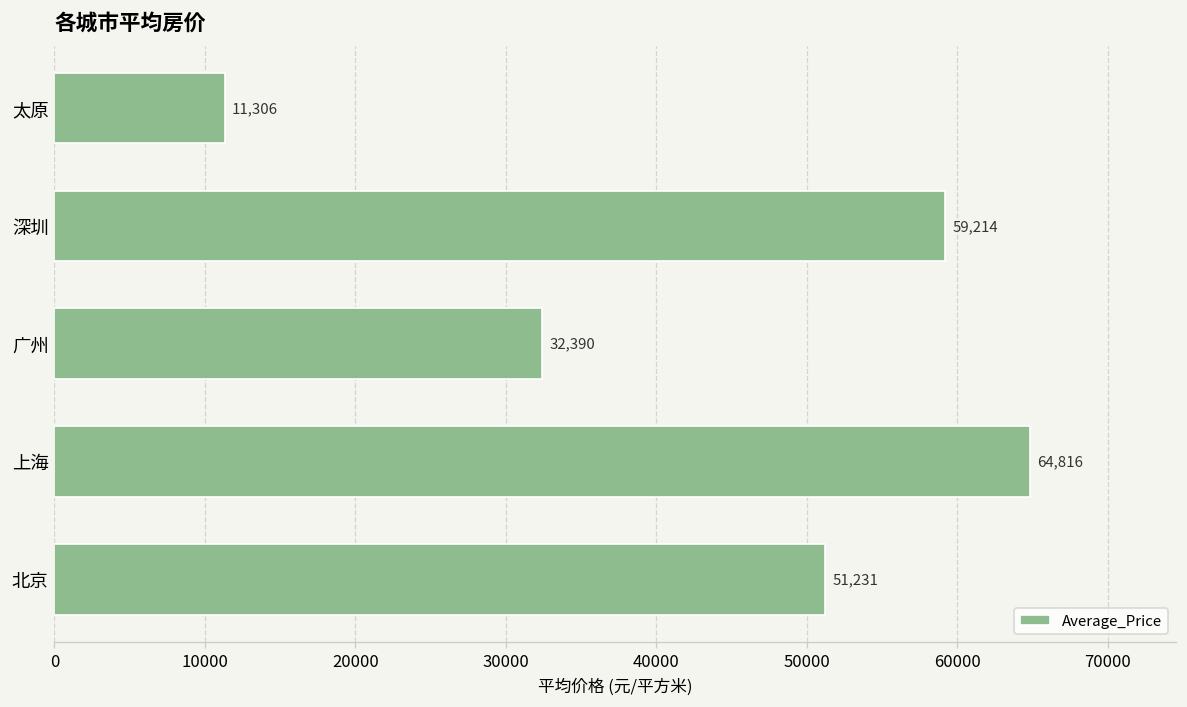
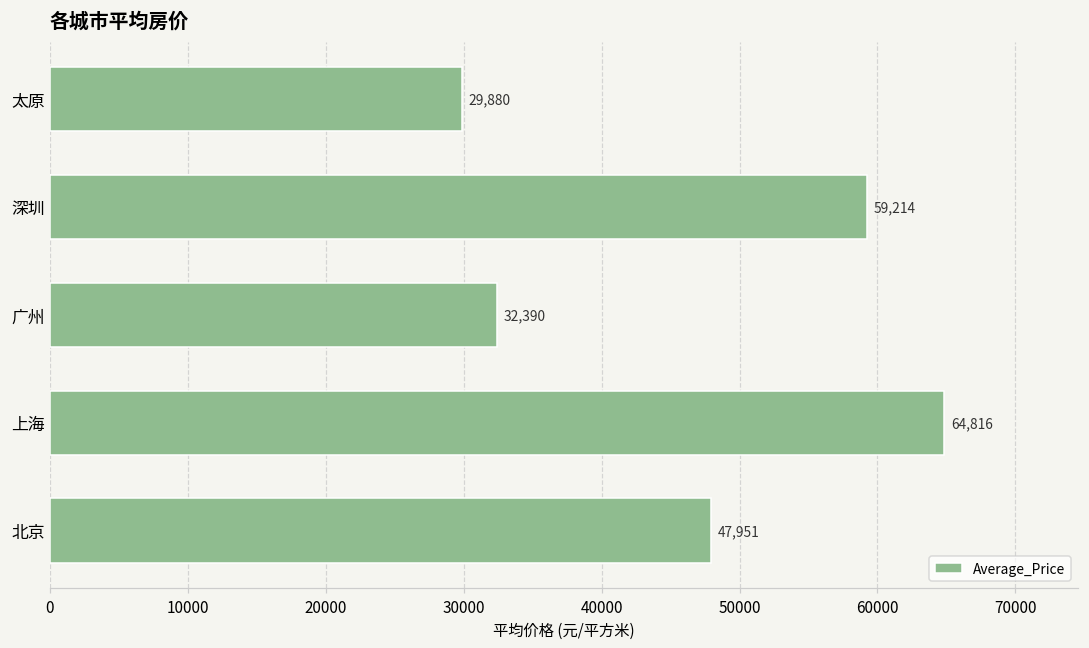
太原: 11,306 -> 29,880
北京: 51,231 -> 47,951
